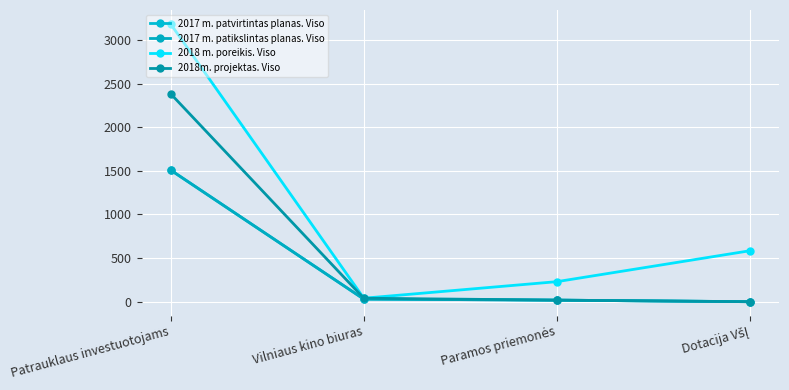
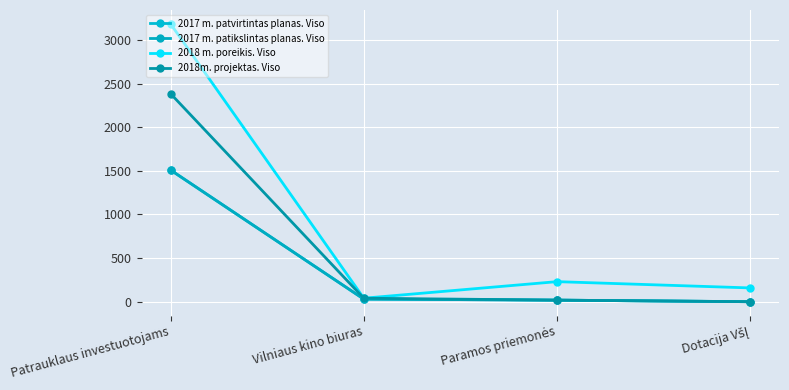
2018 m. poreikis. Viso, Dotacija VšĮ: 600 -> 200
